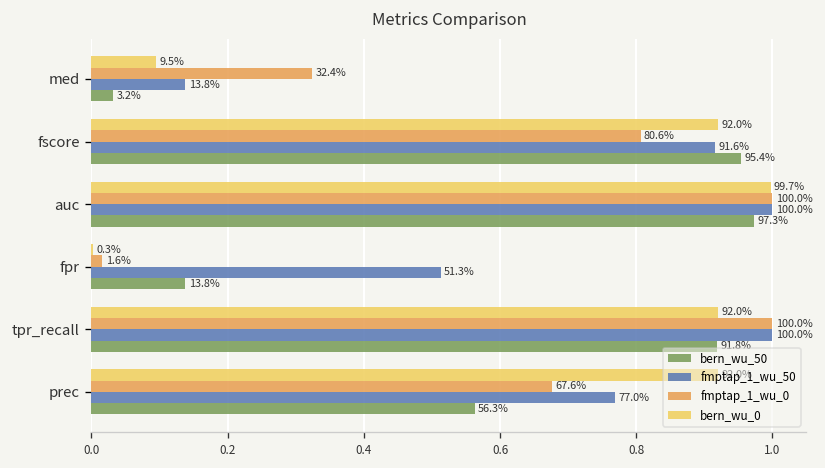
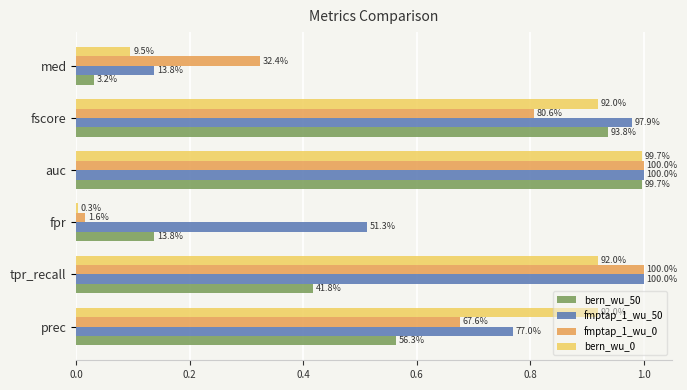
fmptap_1_wu_50, fscore: 91.6% -> 97.9%
bern_wu_50, fscore: 95.4% -> 93.8%
bern_wu_50, auc: 97.3% -> 99.7%
bern_wu_50, tpr_recall: 0.92 -> 0.42
